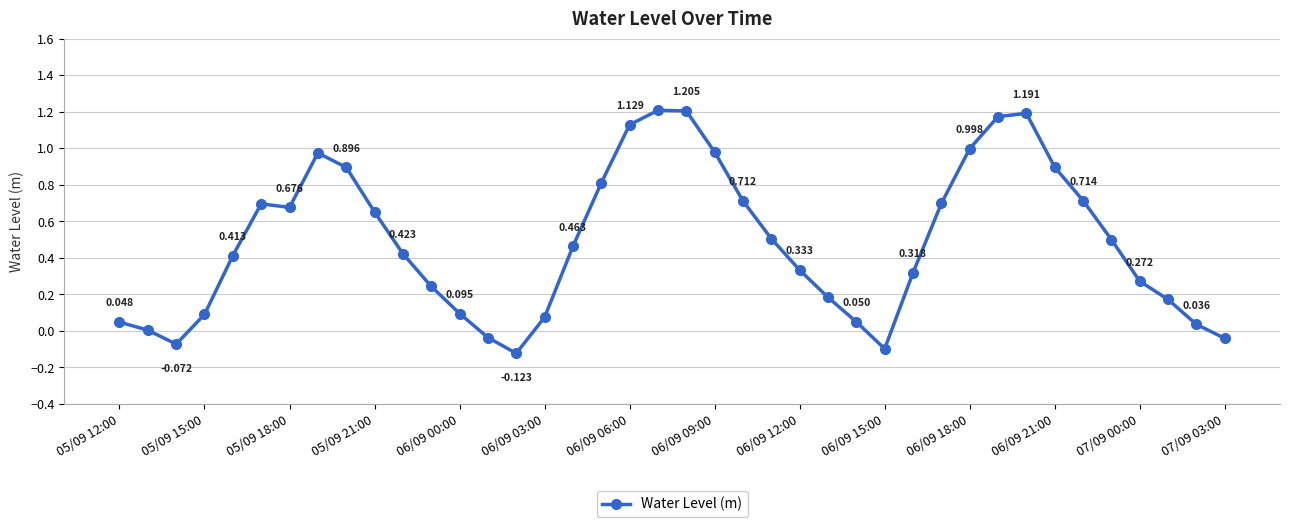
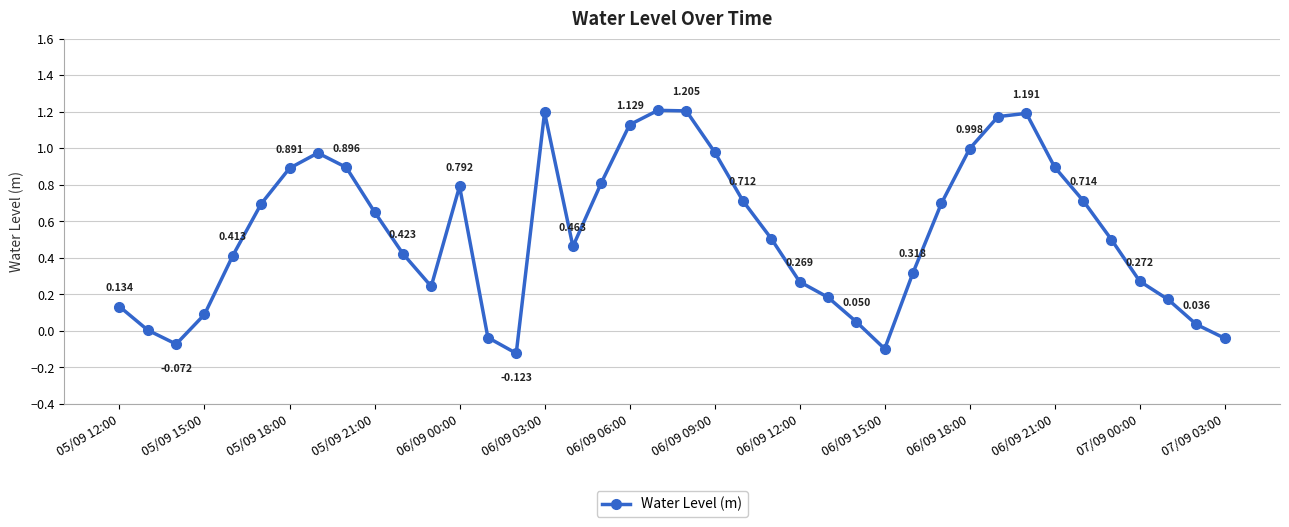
05/09 12:00: 0.048 -> 0.134
05/09 18:00: 0.676 -> 0.891
06/09 00:00: 0.095 -> 0.792
06/09 03:00: 0.07 -> 1.20
06/09 12:00: 0.333 -> 0.269
